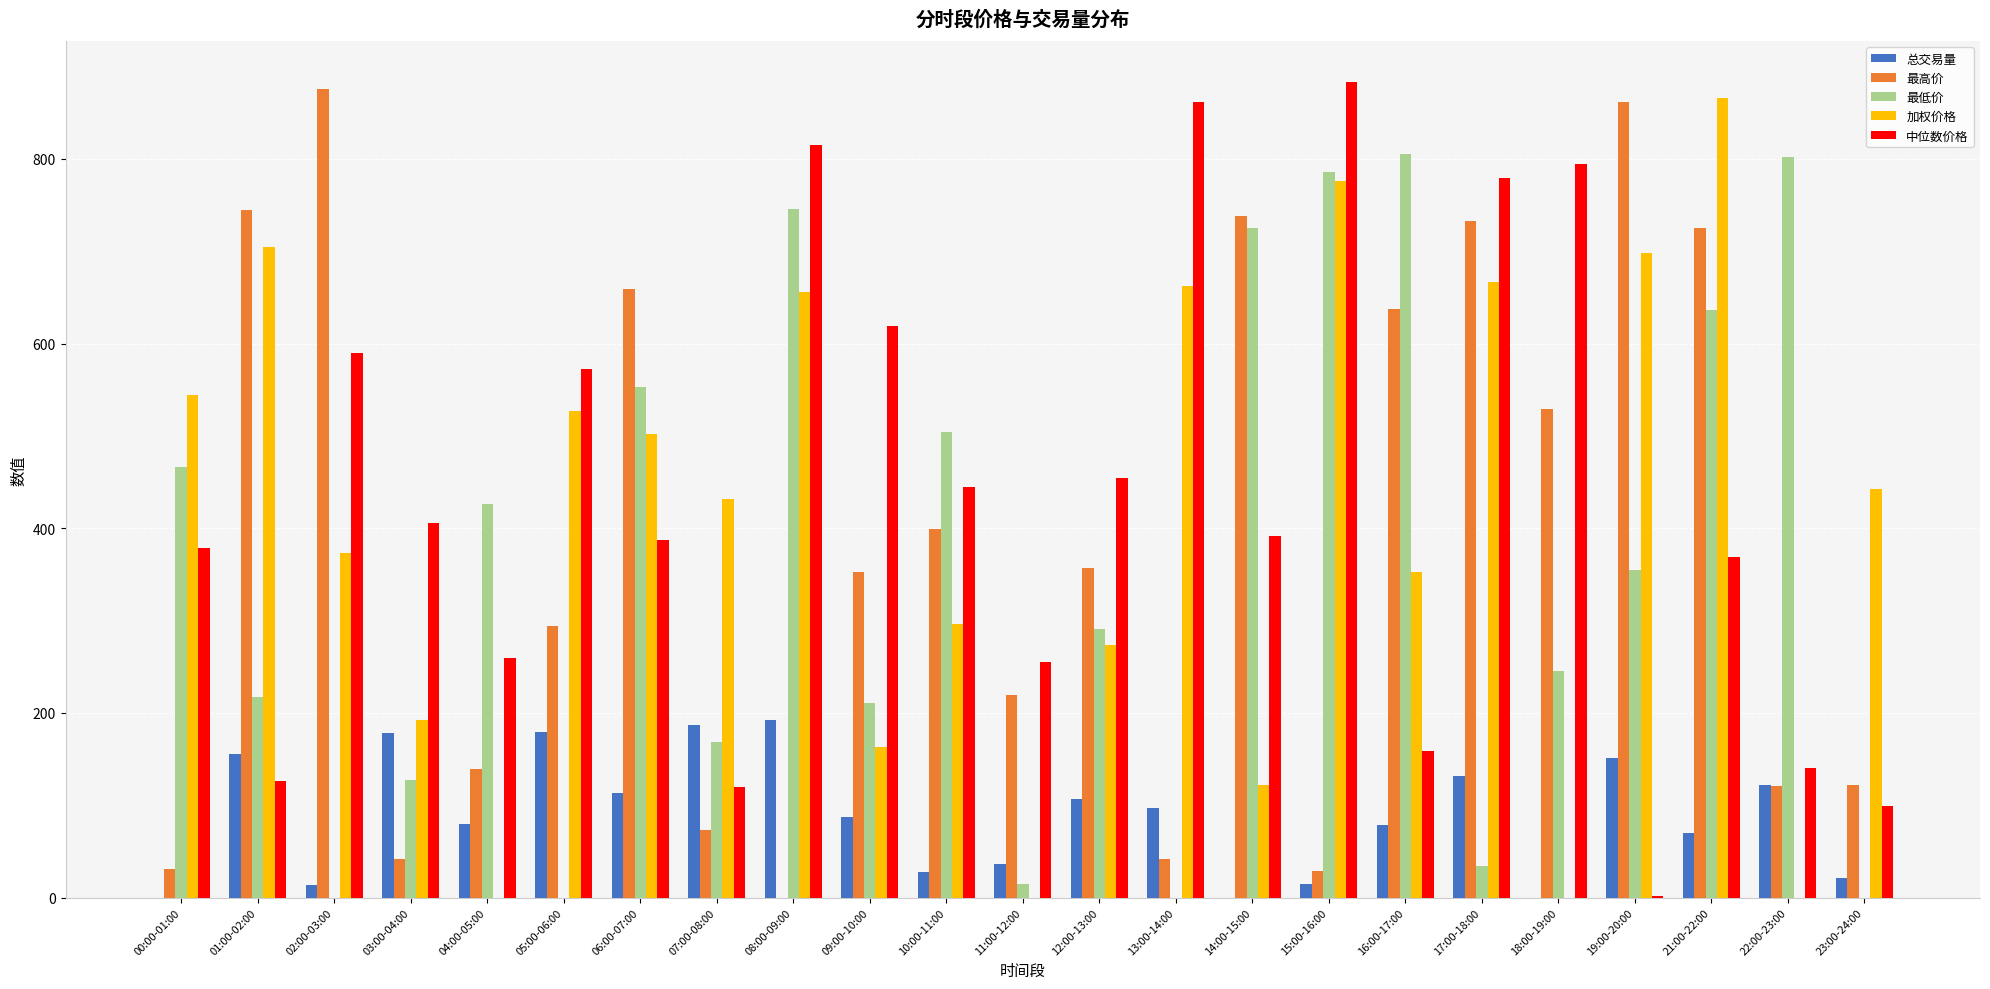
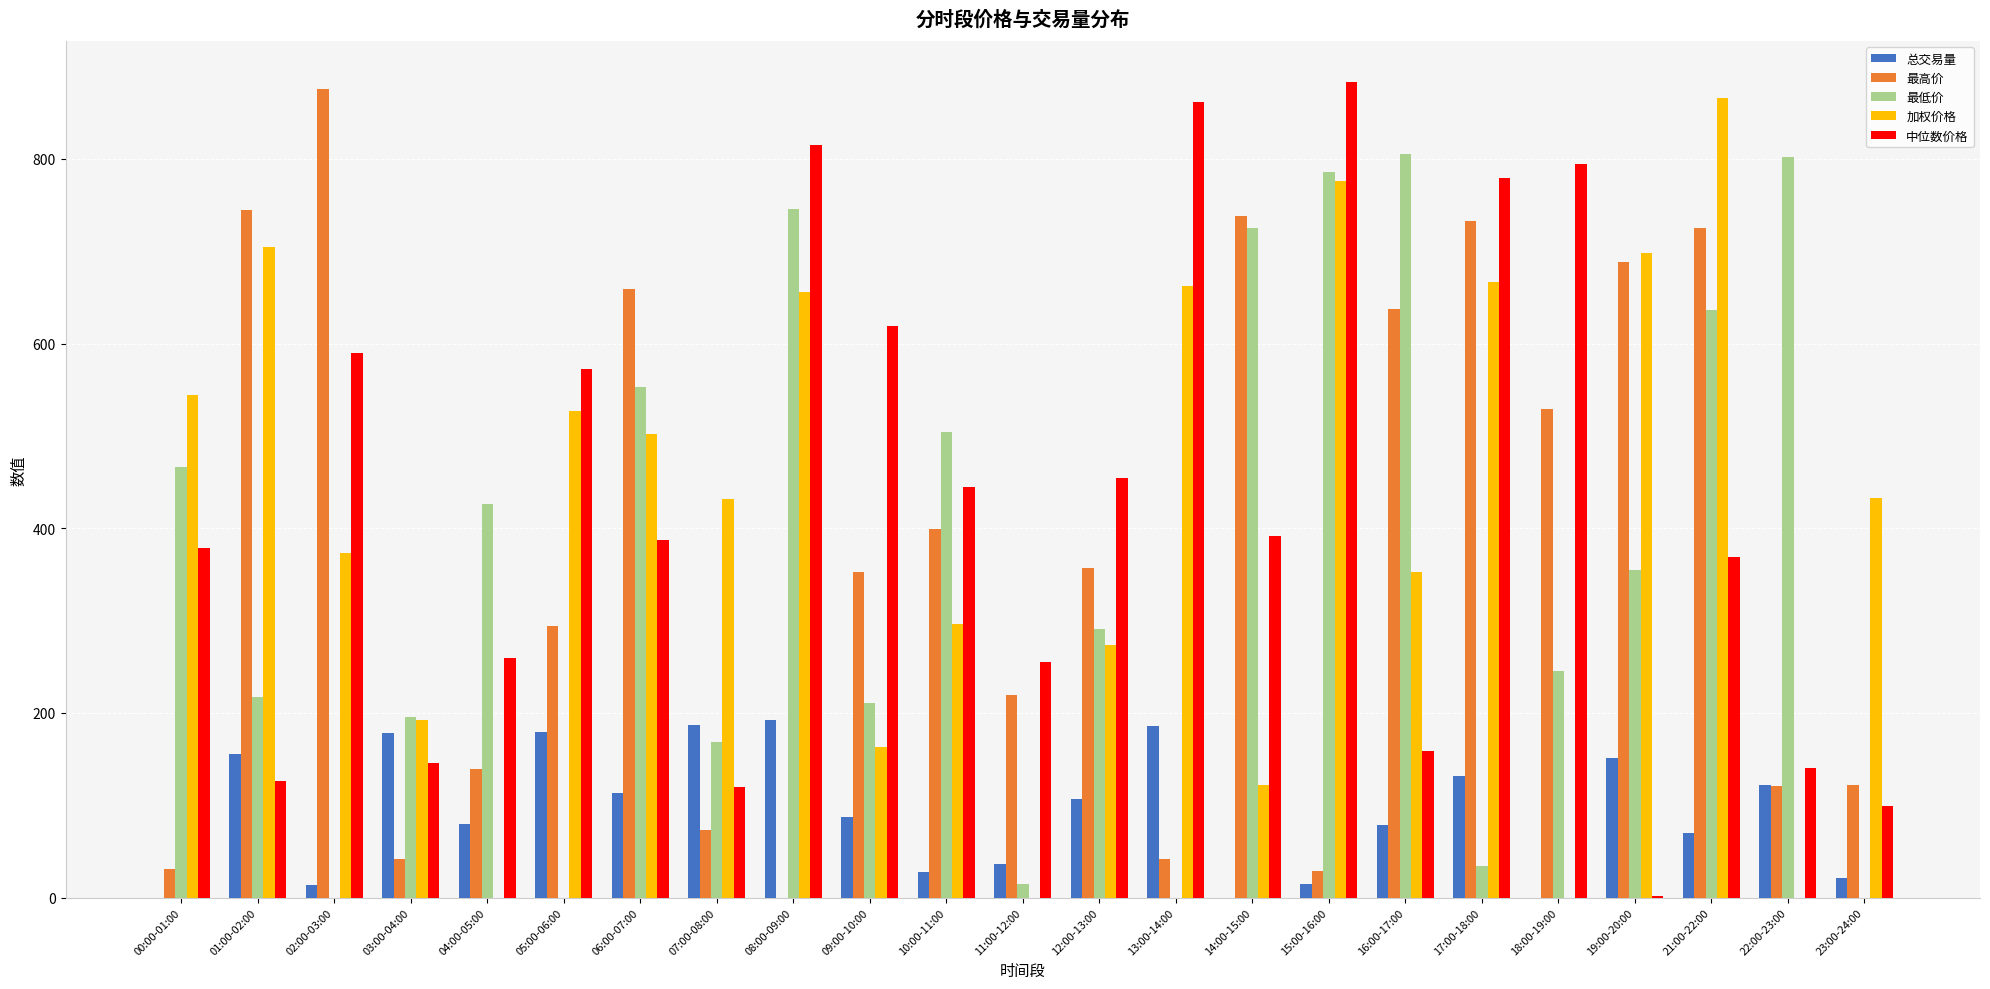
最低价, 03:00-04:00: 130 -> 200
中位数价格, 03:00-04:00: 410 -> 150
总交易量, 13:00-14:00: 100 -> 190
最高价, 19:00-20:00: 860 -> 690
加权价格, 23:00-24:00: 440 -> 430
